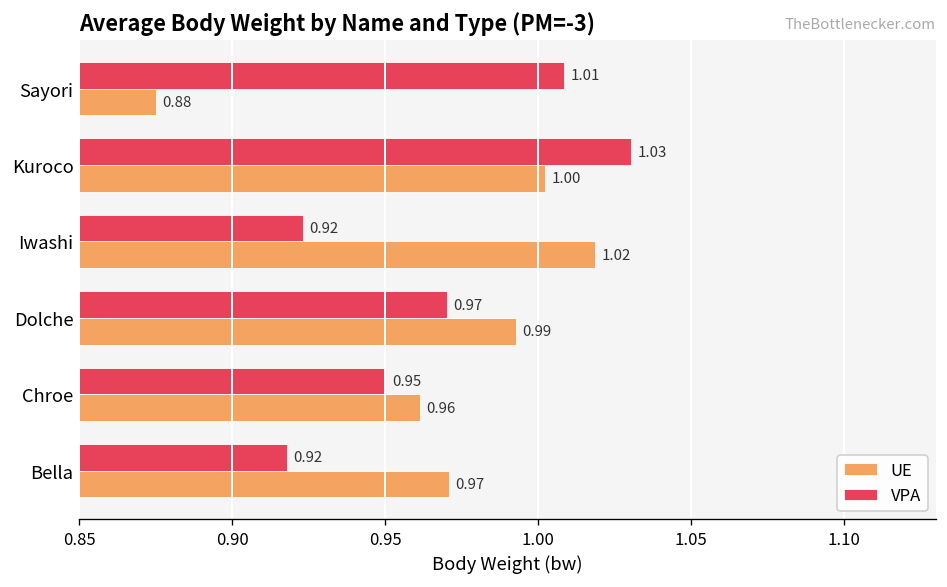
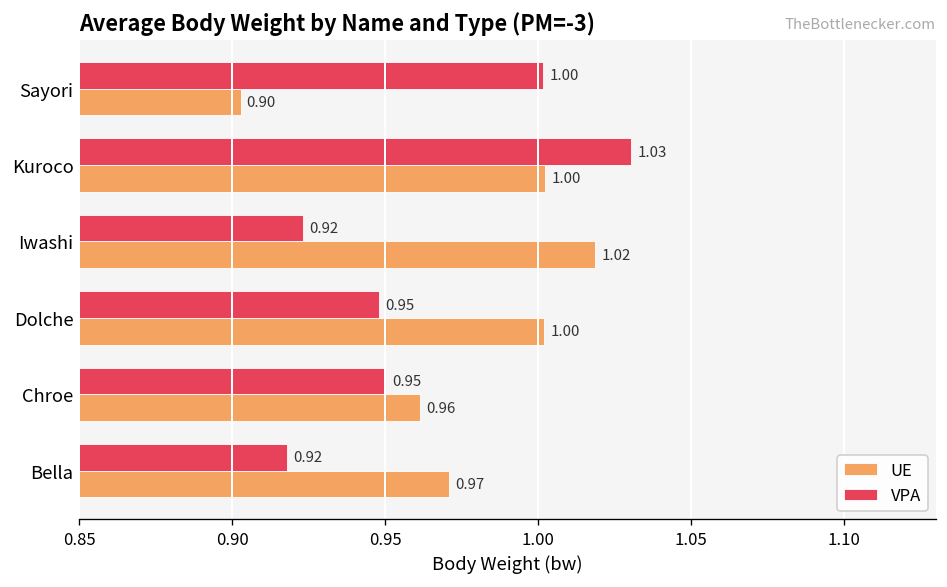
VPA, Sayori: 1.01 -> 1.00
UE, Sayori: 0.88 -> 0.90
VPA, Dolche: 0.97 -> 0.95
UE, Dolche: 0.99 -> 1.00
